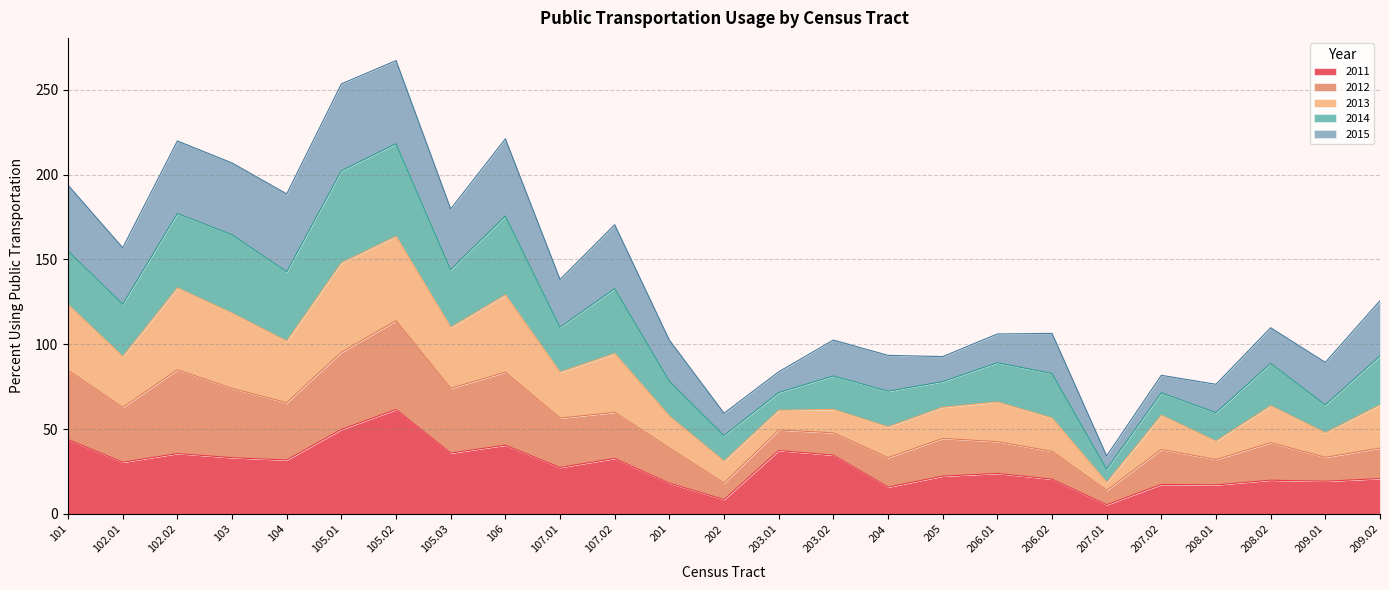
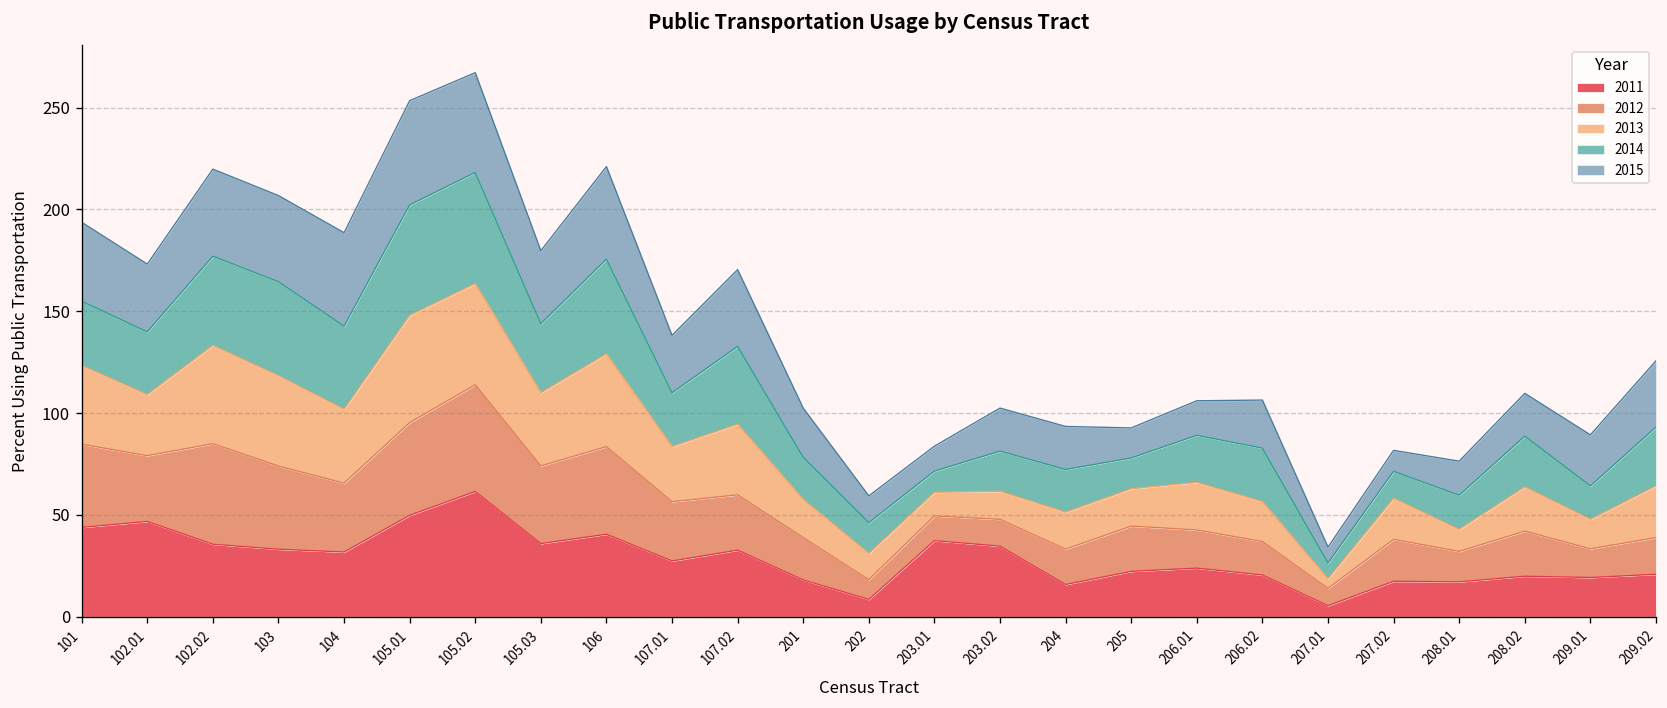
2011, 102.01: 31 -> 47
